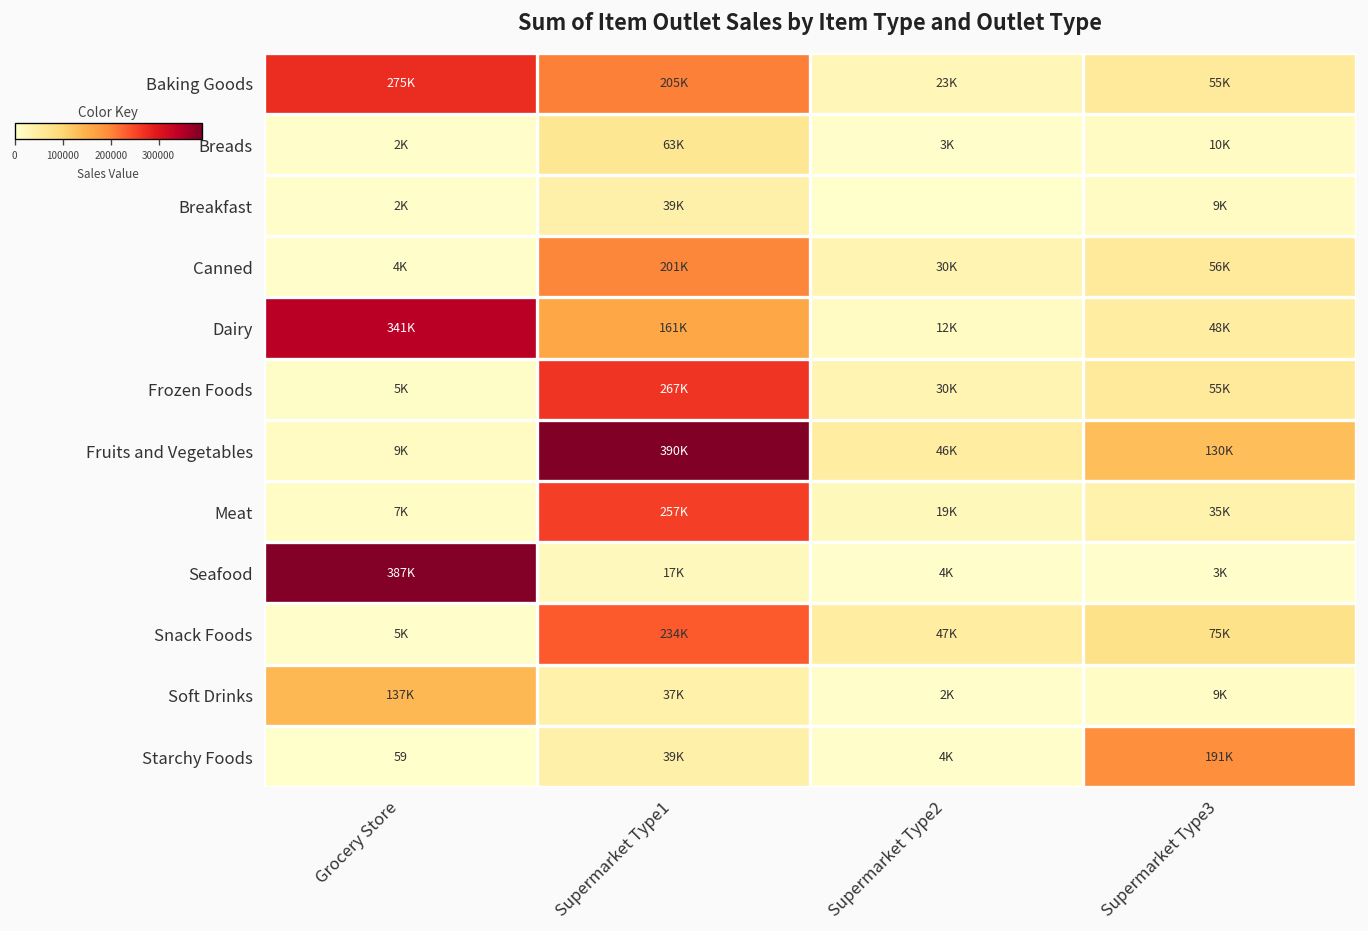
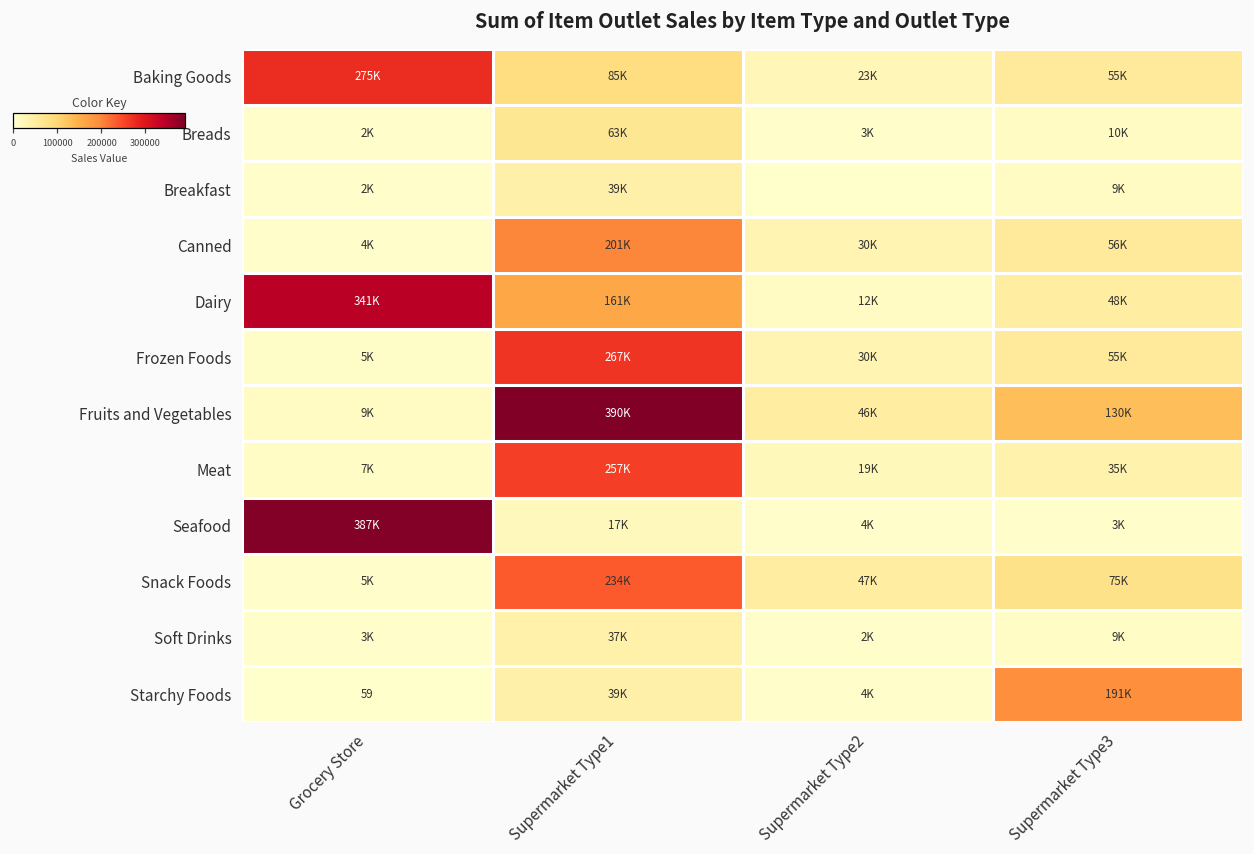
Baking Goods, Supermarket Type1: 205K -> 85K
Soft Drinks, Grocery Store: 137K -> 3K
